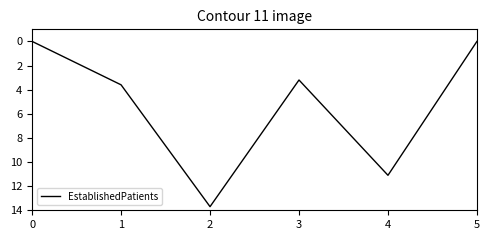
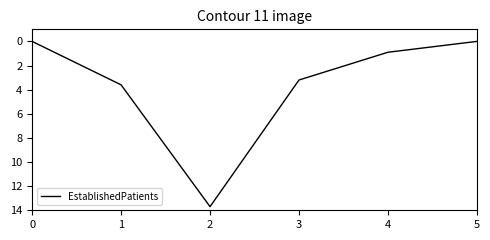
4: 11.1 -> 0.9
